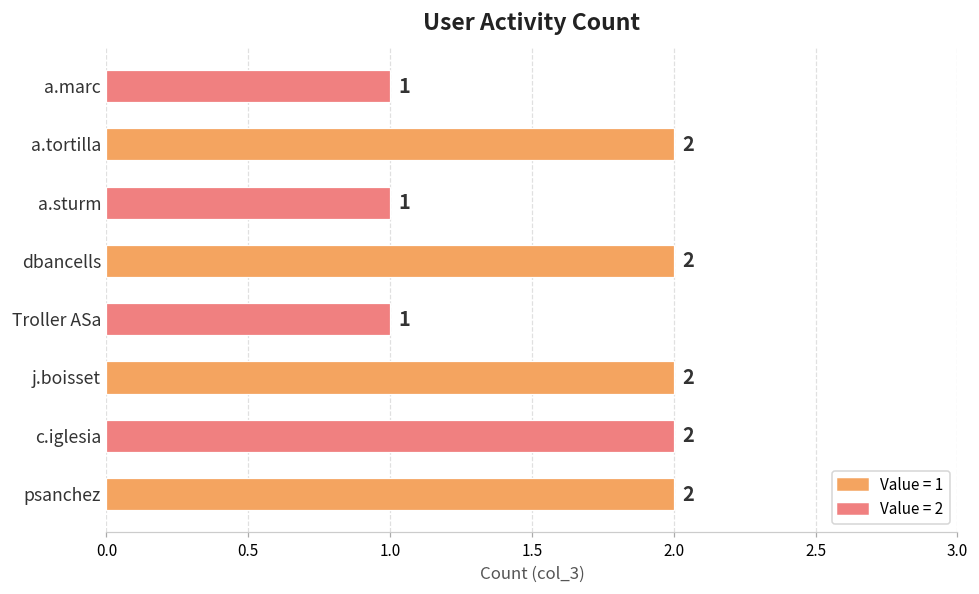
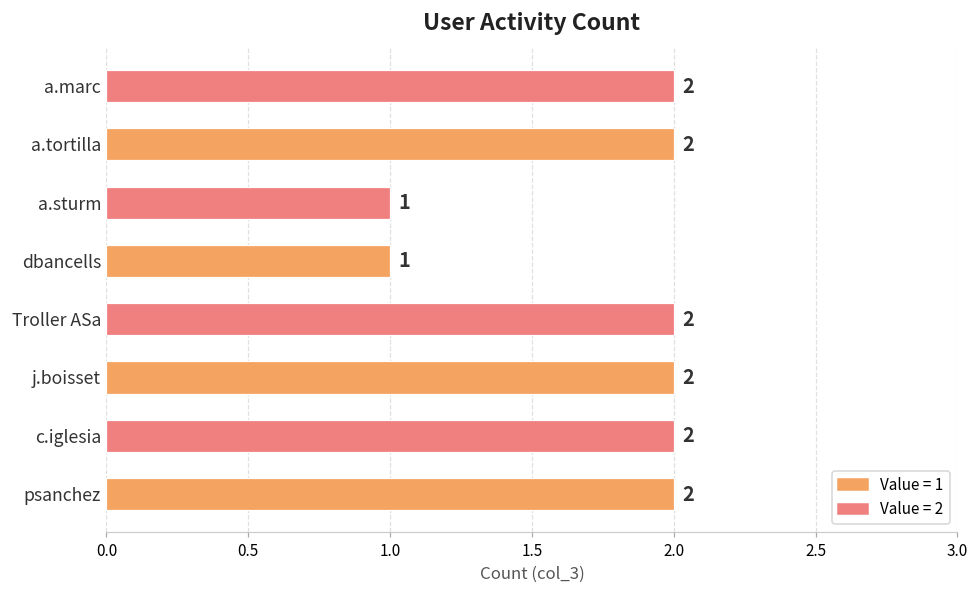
a.marc: 1 -> 2
dbancells: 2 -> 1
Troller ASa: 1 -> 2
